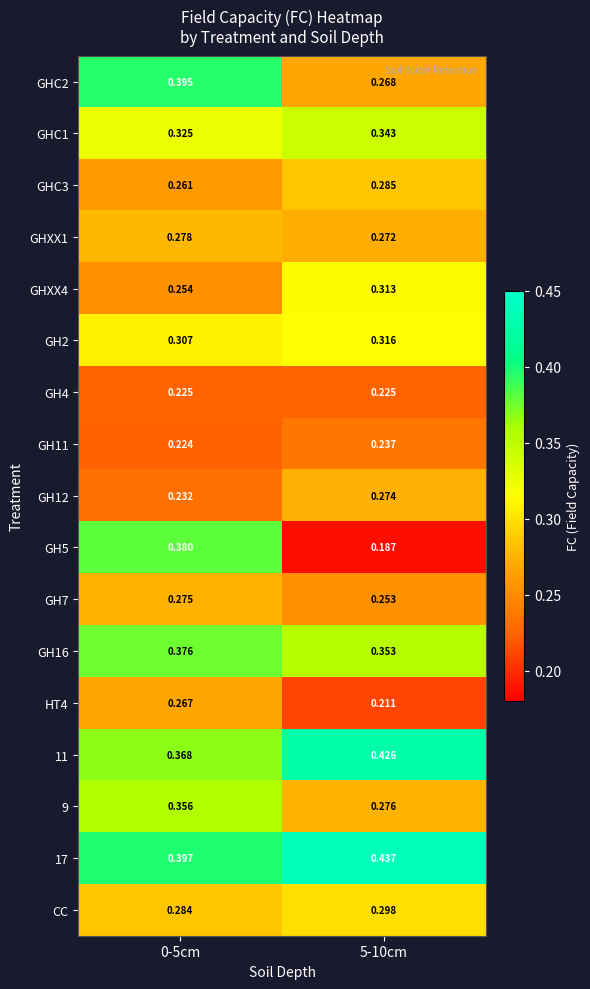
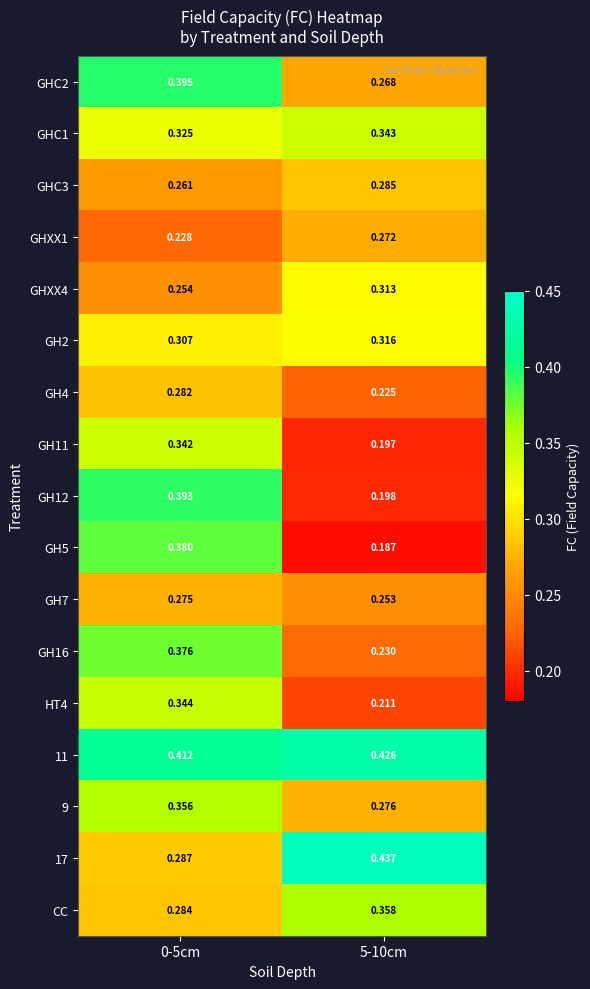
GHXX1, 0-5cm: 0.278 -> 0.228
GH4, 0-5cm: 0.225 -> 0.282
GH11, 0-5cm: 0.224 -> 0.342
GH11, 5-10cm: 0.237 -> 0.197
GH12, 0-5cm: 0.232 -> 0.393
GH12, 5-10cm: 0.274 -> 0.198
GH16, 5-10cm: 0.353 -> 0.230
HT4, 0-5cm: 0.267 -> 0.344
11, 0-5cm: 0.368 -> 0.412
17, 0-5cm: 0.397 -> 0.287
CC, 5-10cm: 0.298 -> 0.358
